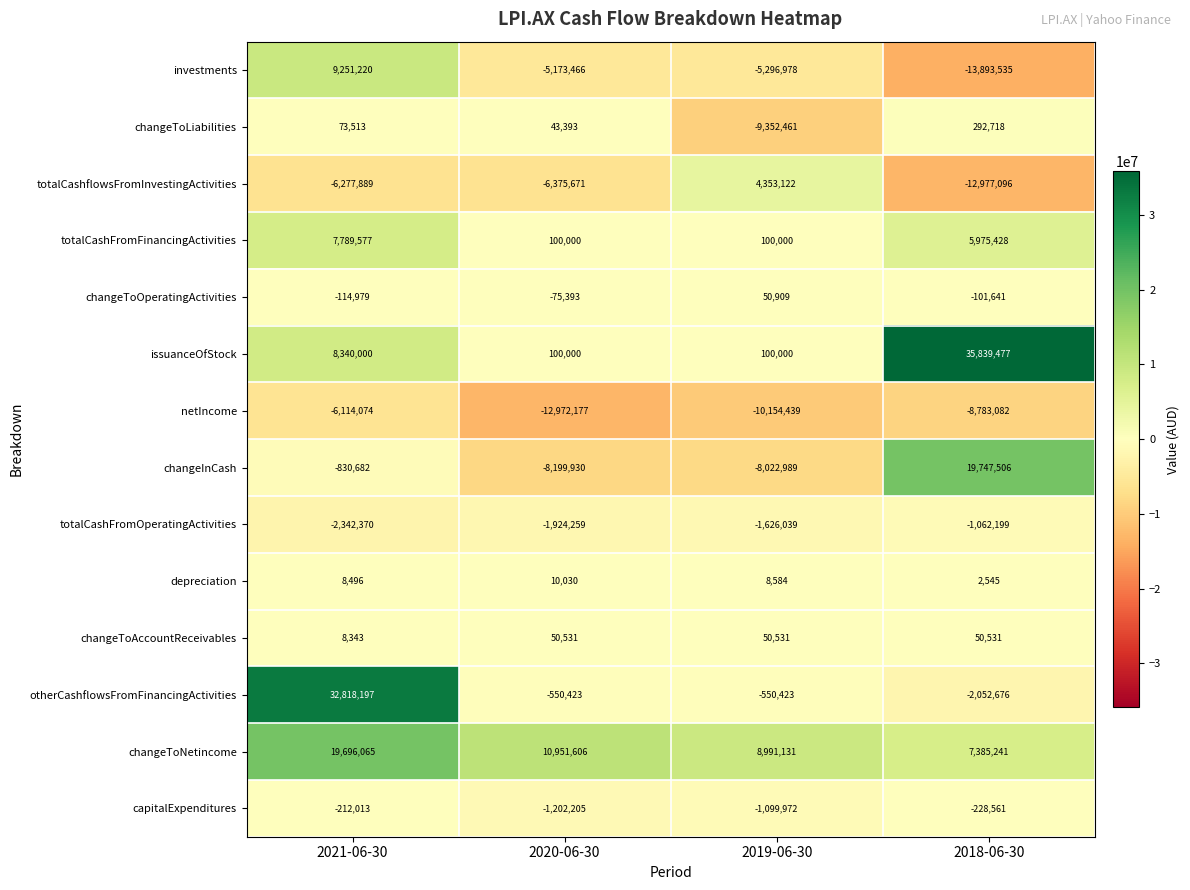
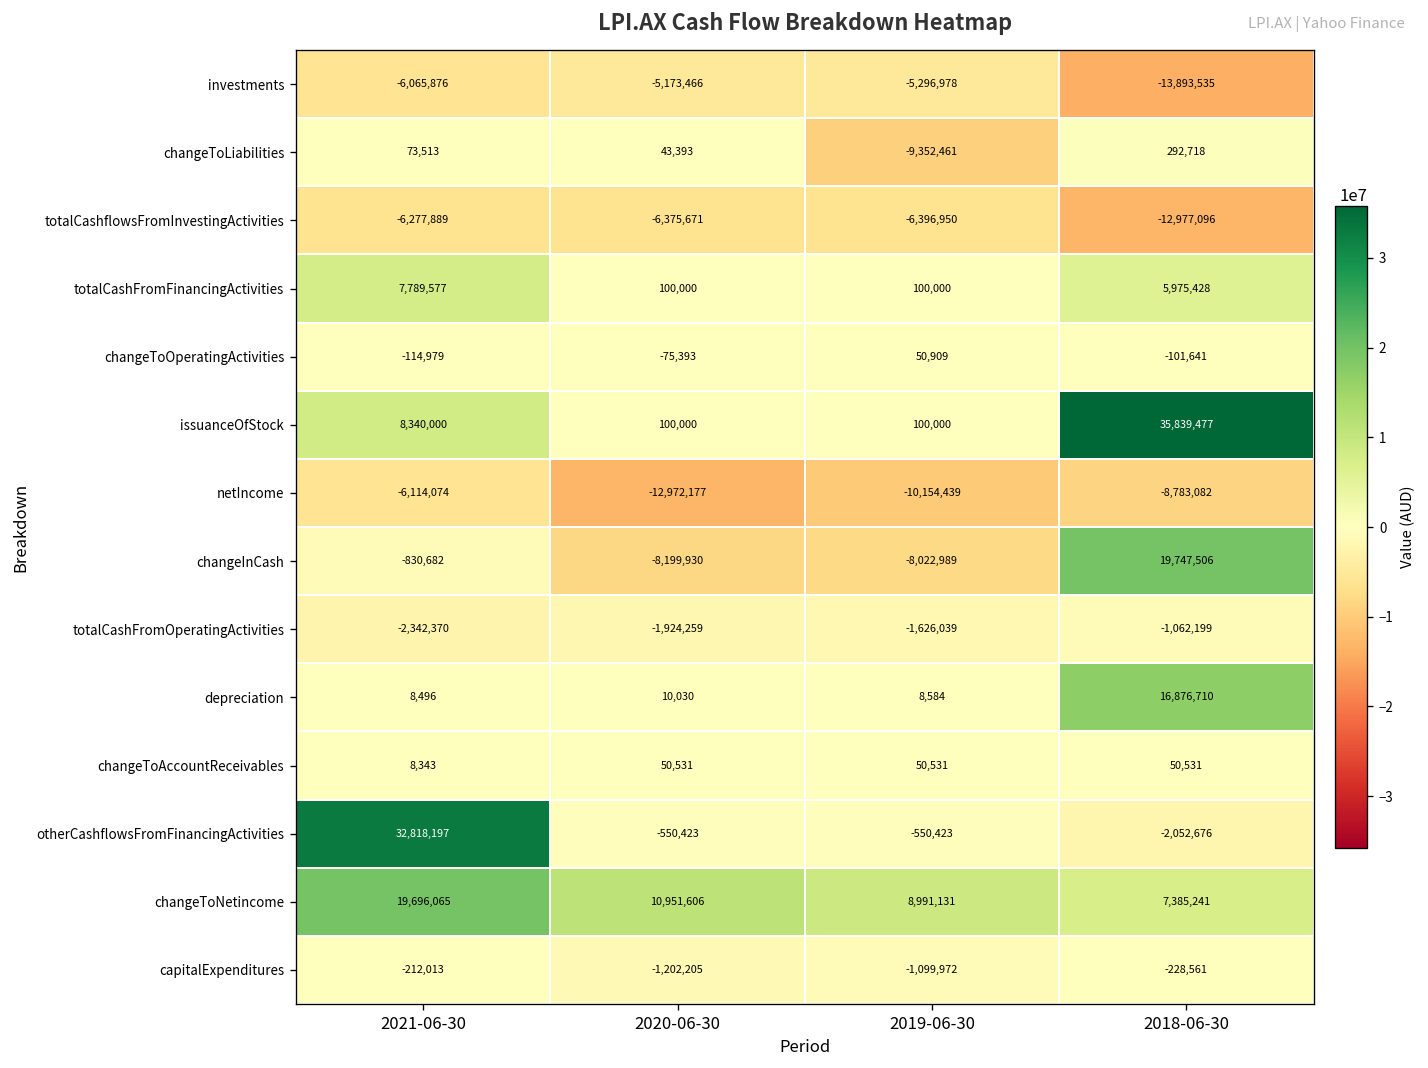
investments, 2021-06-30: 9,251,220 -> -6,065,876
totalCashflowsFromInvestingActivities, 2019-06-30: 4,353,122 -> -6,396,950
depreciation, 2018-06-30: 2,545 -> 16,876,710
